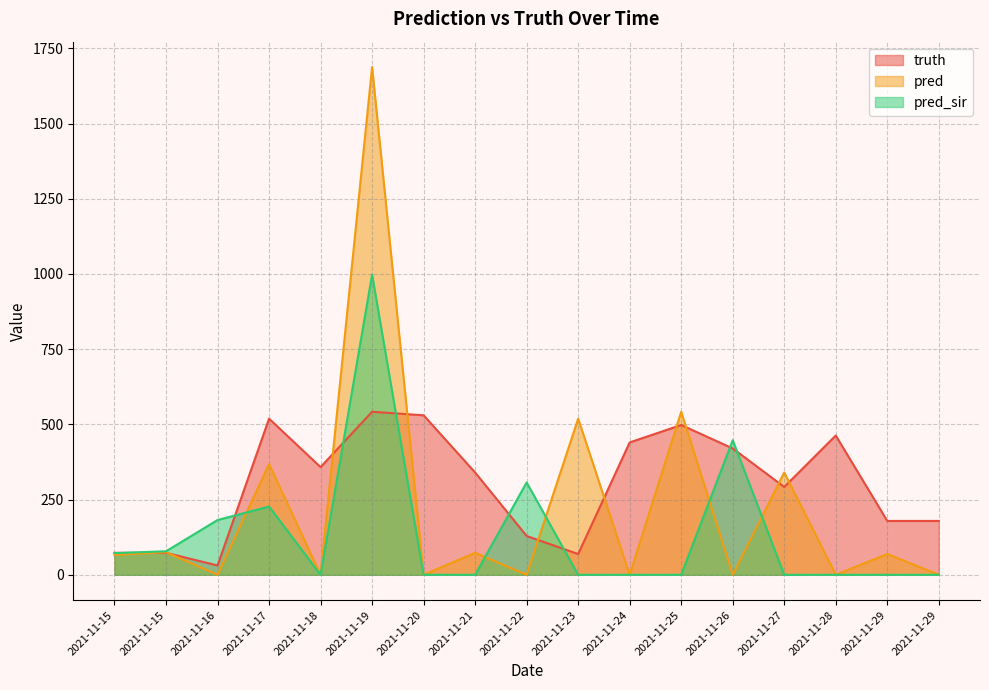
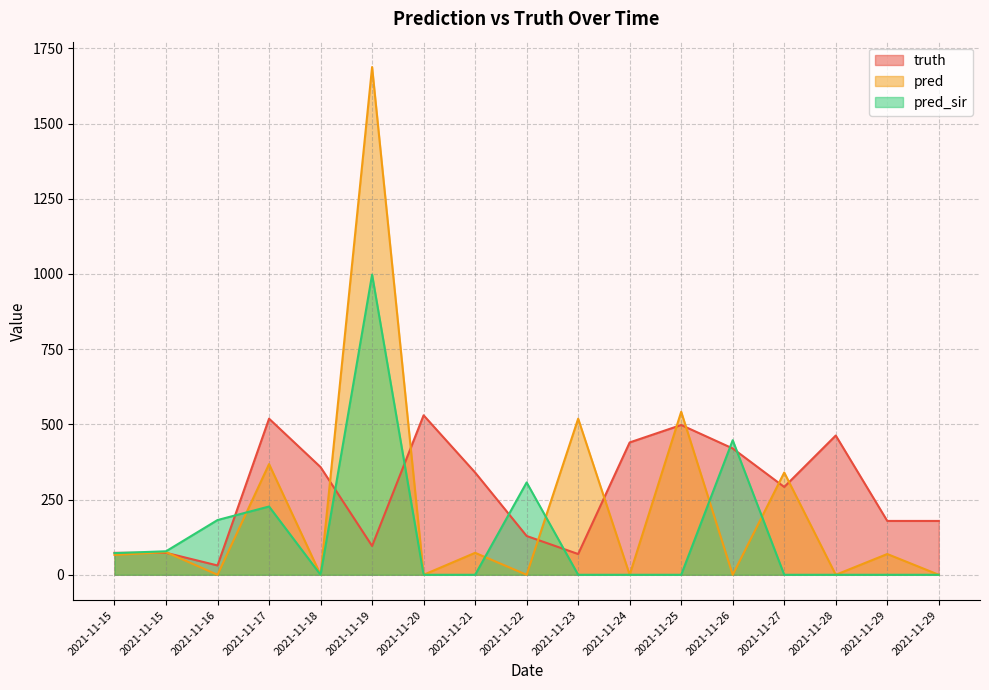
truth, 2021-11-19: 540 -> 100
